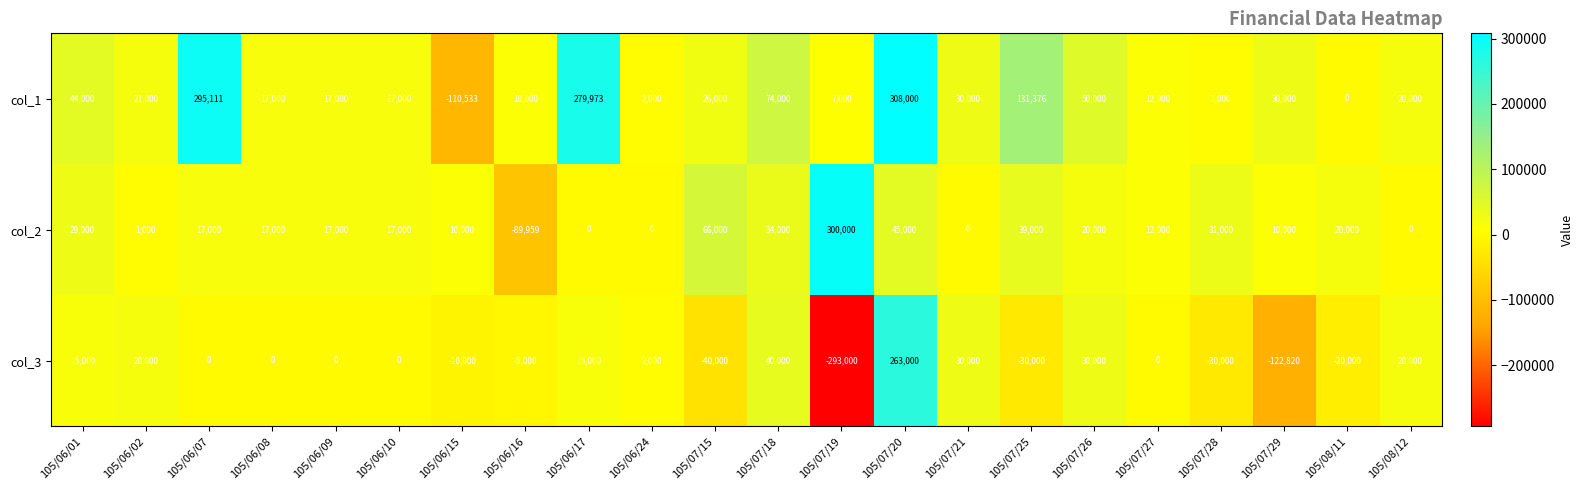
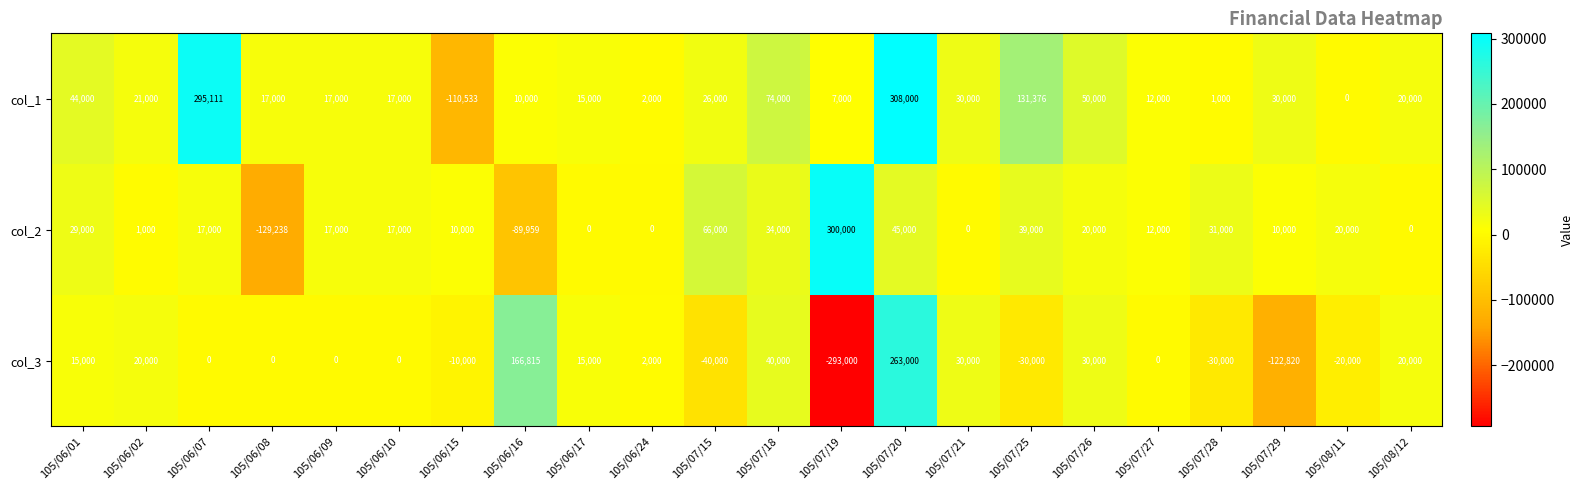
col_1, 105/06/17: 279,973 -> 15,000
col_2, 105/06/08: 17,000 -> -129,238
col_3, 105/06/16: -5,000 -> 166,815
